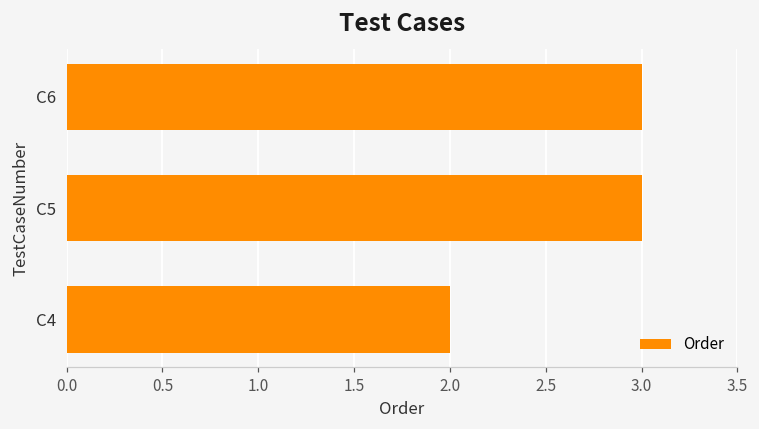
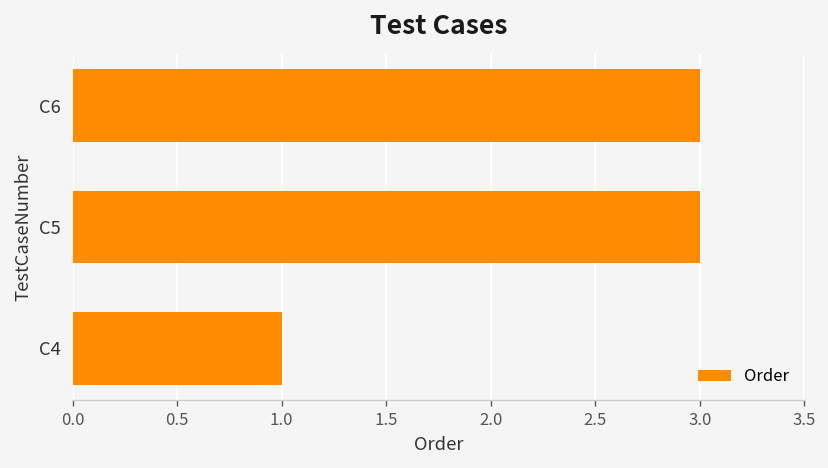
C4: 2 -> 1
